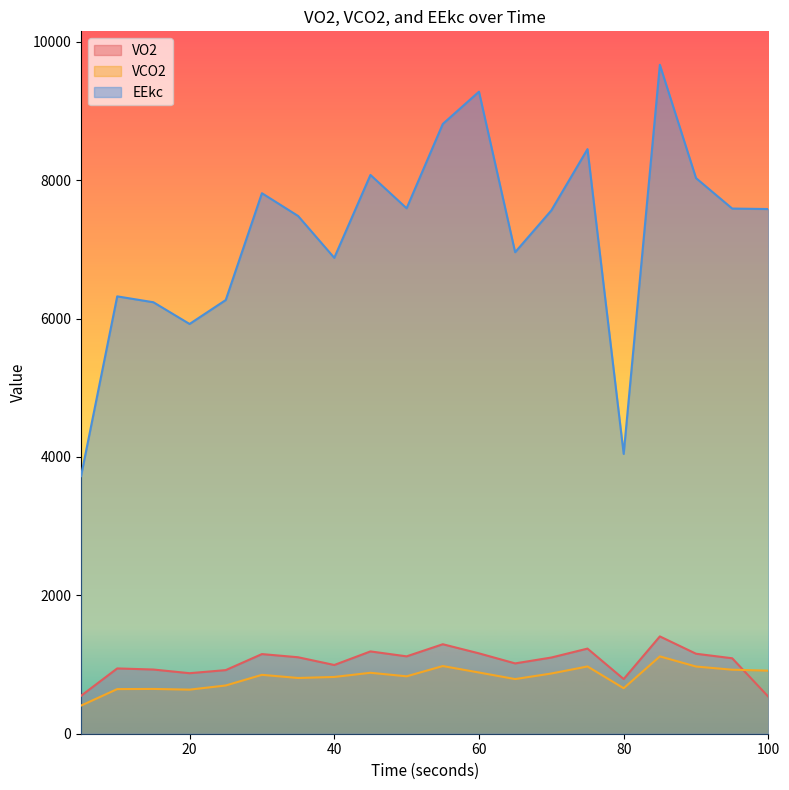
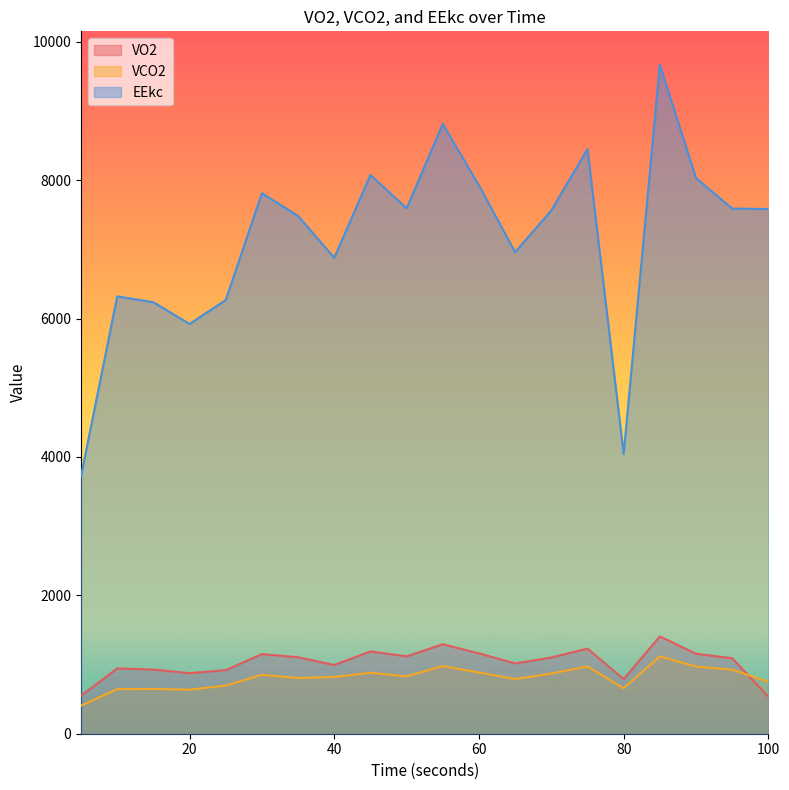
EEkc, 60: 9300 -> 7900
VCO2, 100: 900 -> 800
